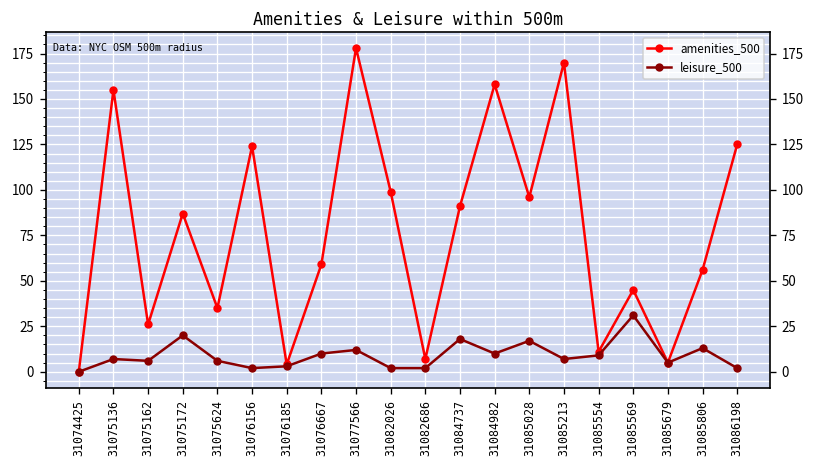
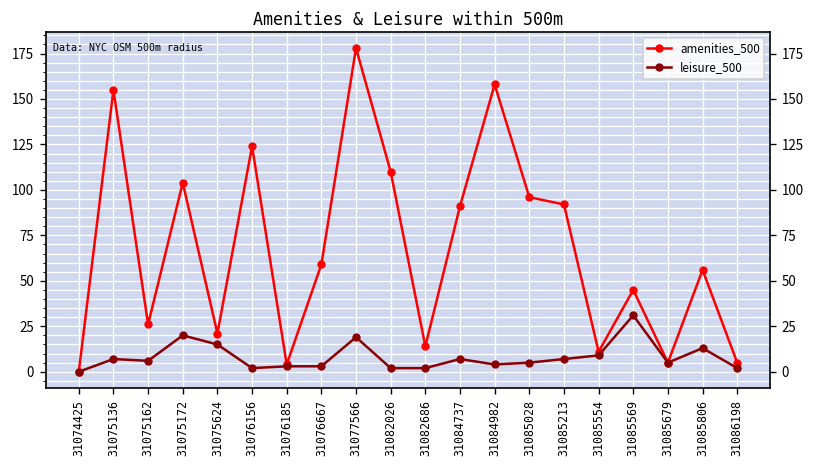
amenities_500, 31075172: 87 -> 104
amenities_500, 31075624: 35 -> 21
leisure_500, 31075624: 6 -> 15
leisure_500, 31076667: 10 -> 3
leisure_500, 31077566: 12 -> 19
amenities_500, 31082026: 99 -> 110
amenities_500, 31082686: 7 -> 14
leisure_500, 31084737: 18 -> 7
leisure_500, 31084982: 10 -> 4
leisure_500, 31085028: 17 -> 5
amenities_500, 31085213: 170 -> 92
amenities_500, 31086198: 125 -> 5
